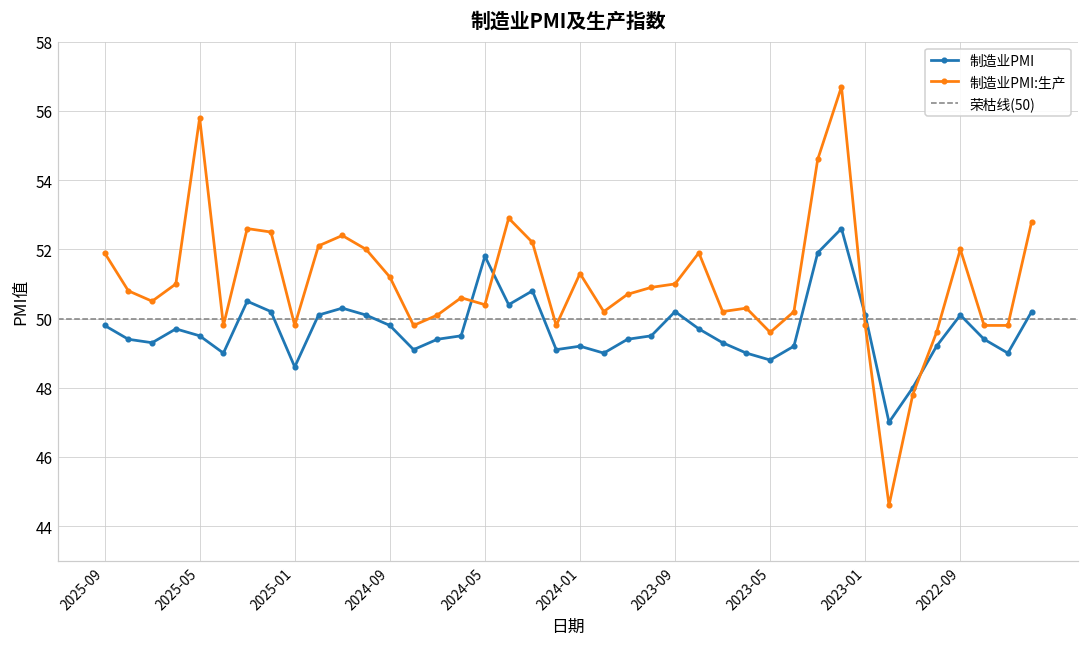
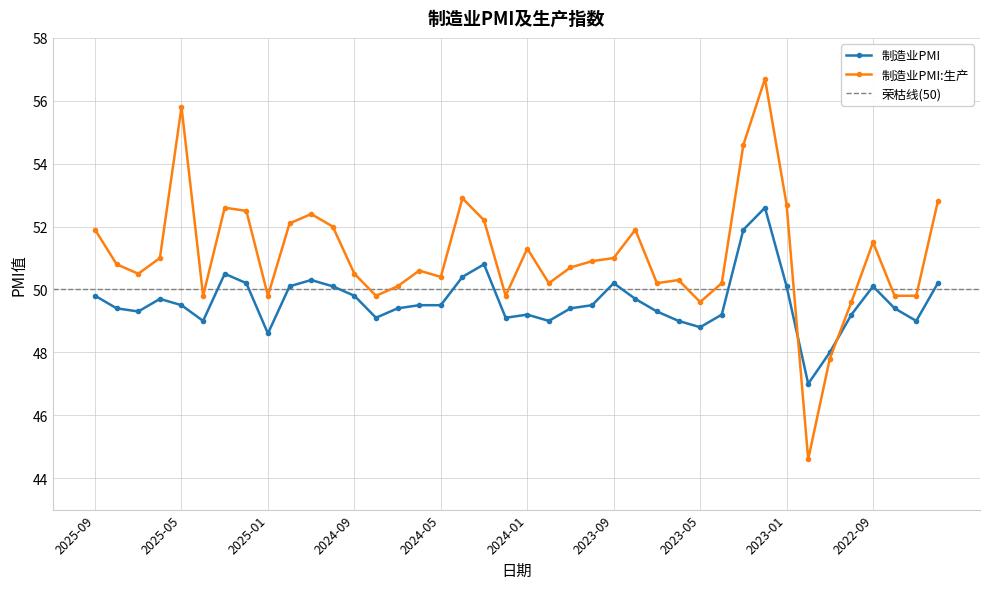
制造业PMI:生产, 2024-09: 51.2 -> 50.5
制造业PMI, 2024-05: 51.8 -> 49.5
制造业PMI:生产, 2023-01: 49.8 -> 52.7
制造业PMI:生产, 2022-09: 52.0 -> 51.5
